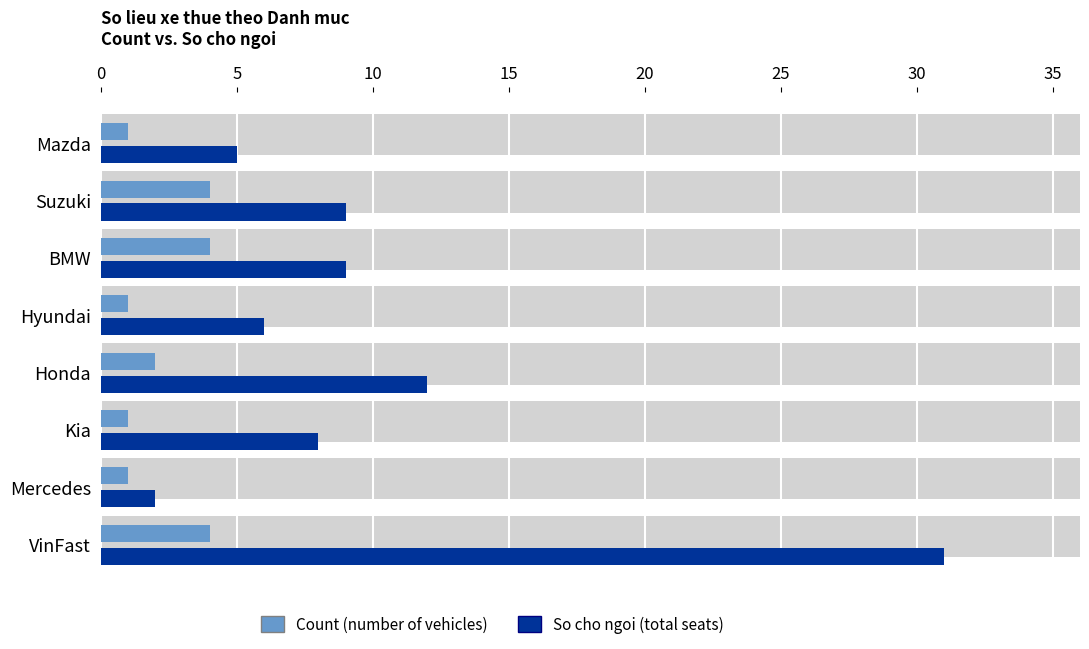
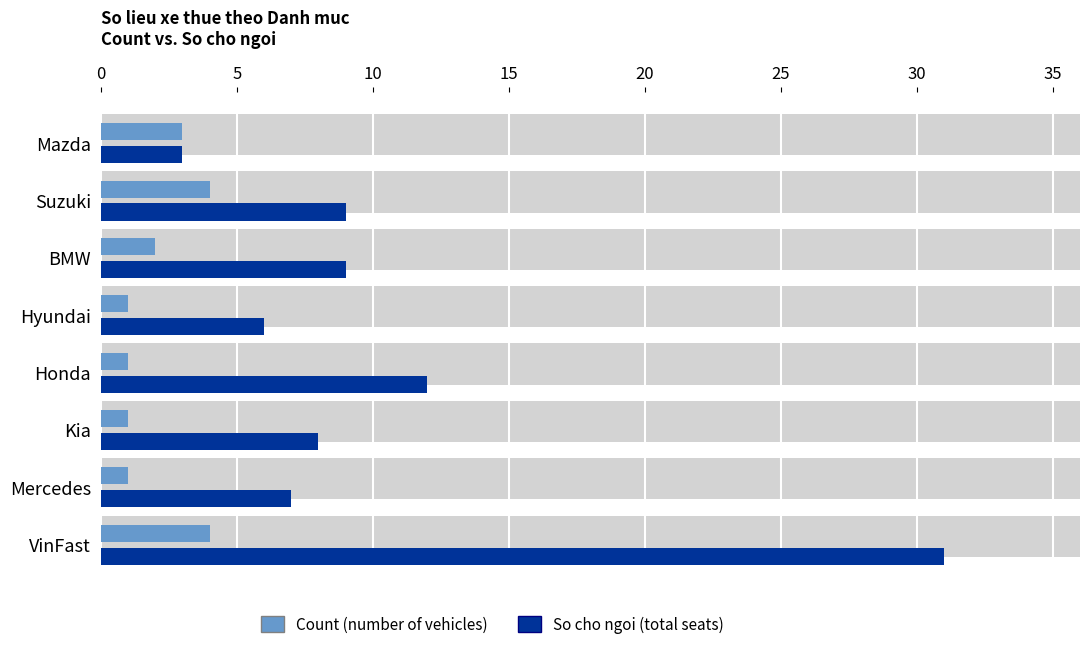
Count (number of vehicles), Mazda: 1 -> 3
So cho ngoi (total seats), Mazda: 5 -> 3
Count (number of vehicles), BMW: 4 -> 2
Count (number of vehicles), Honda: 2 -> 1
So cho ngoi (total seats), Mercedes: 2 -> 7
